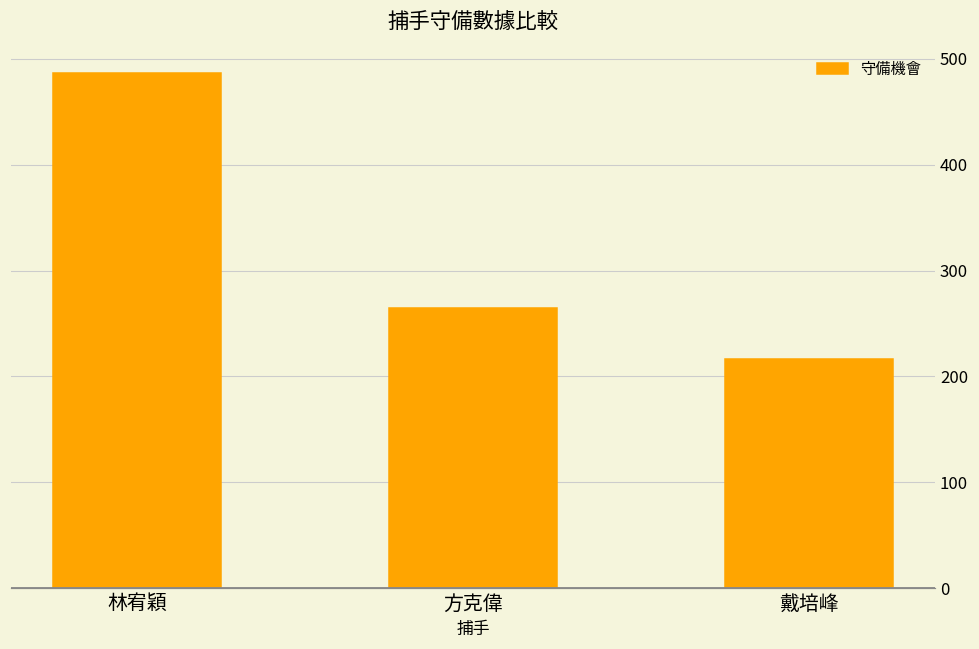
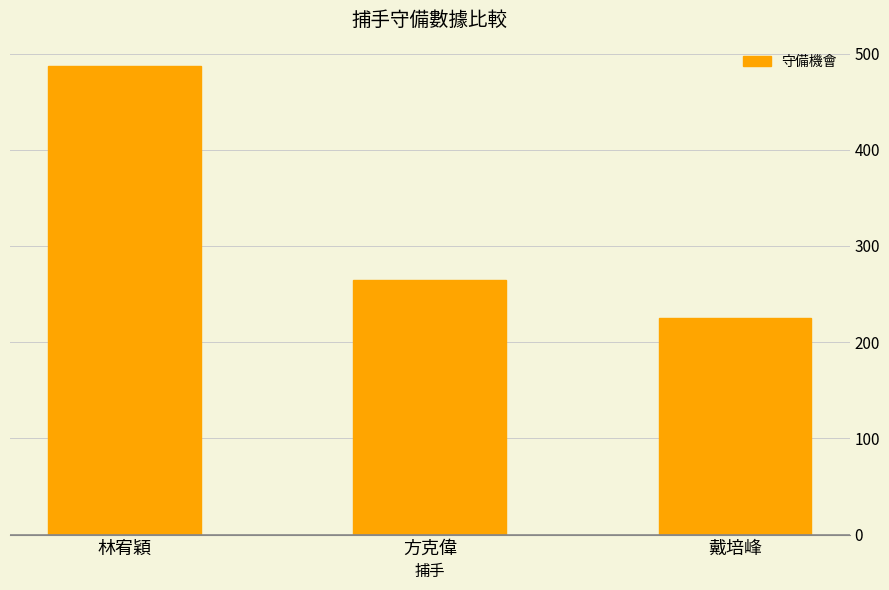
戴培峰: 220 -> 230
